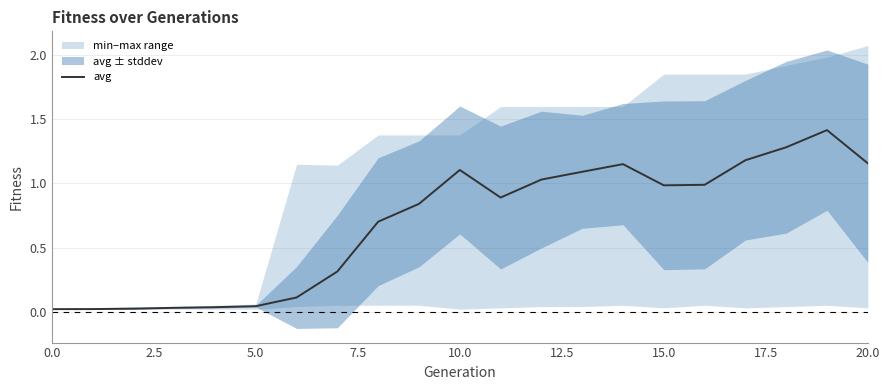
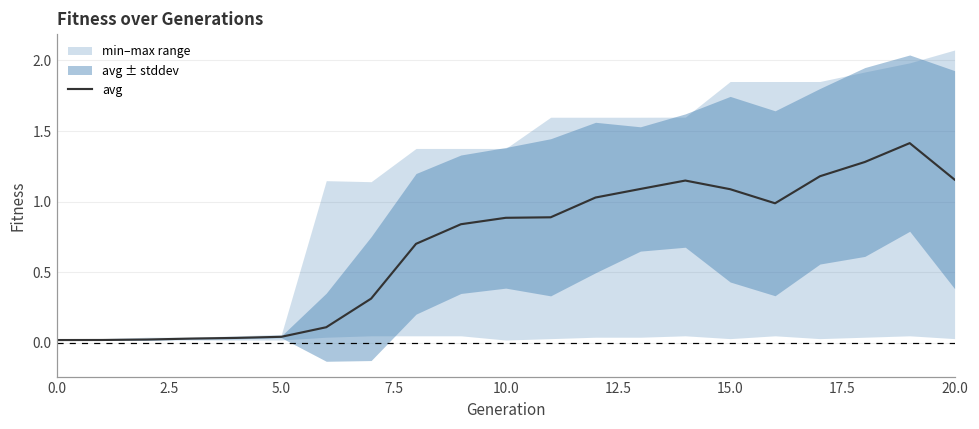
avg, 10.0: 1.10 -> 0.89
avg, 15.0: 0.98 -> 1.09
